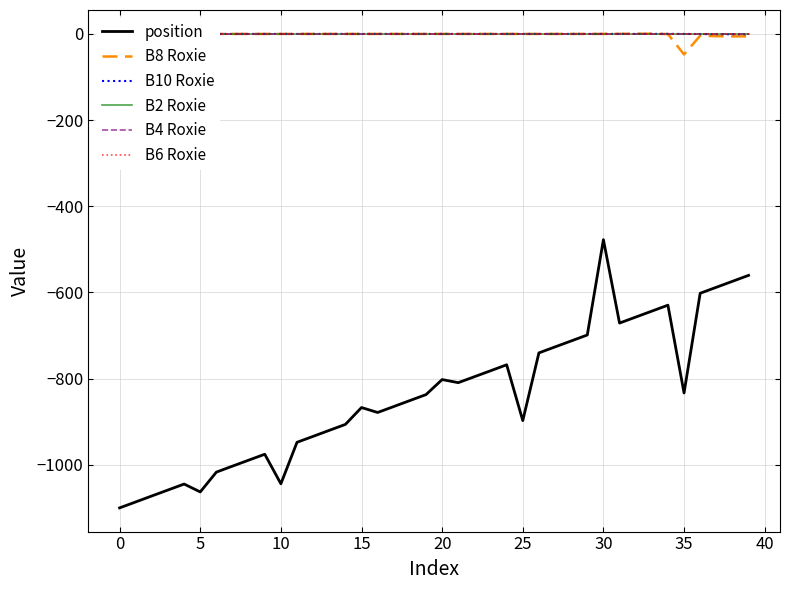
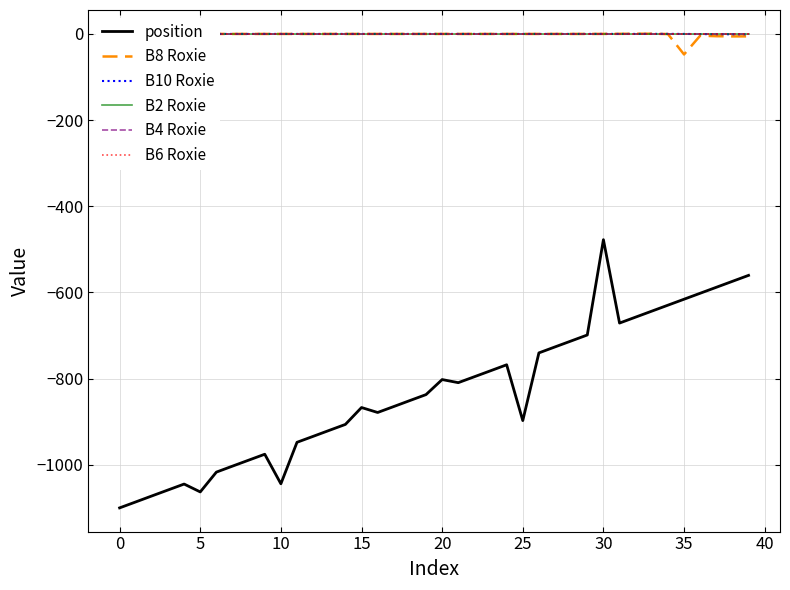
position, 35: -830 -> -620
